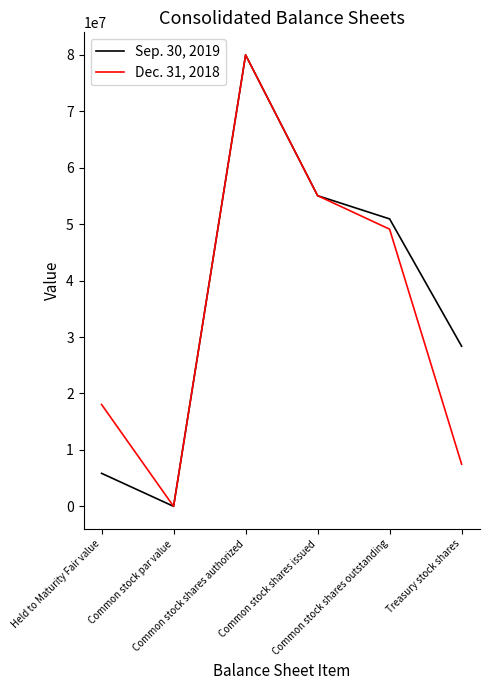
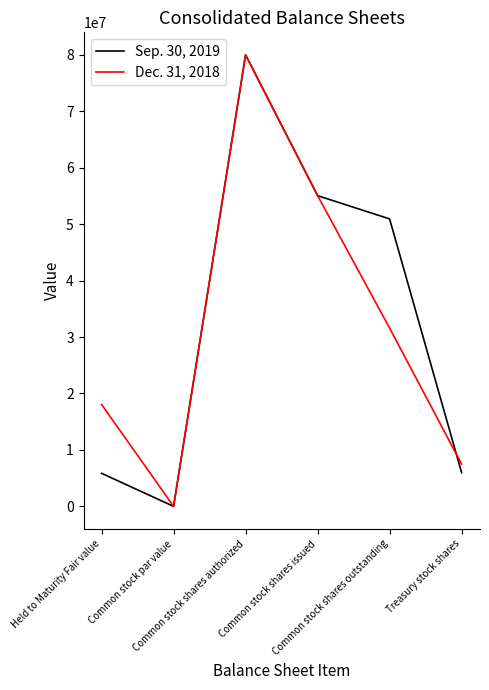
Dec. 31, 2018, Common stock shares outstanding: 49000000 -> 32000000
Sep. 30, 2019, Treasury stock shares: 28000000 -> 6000000
